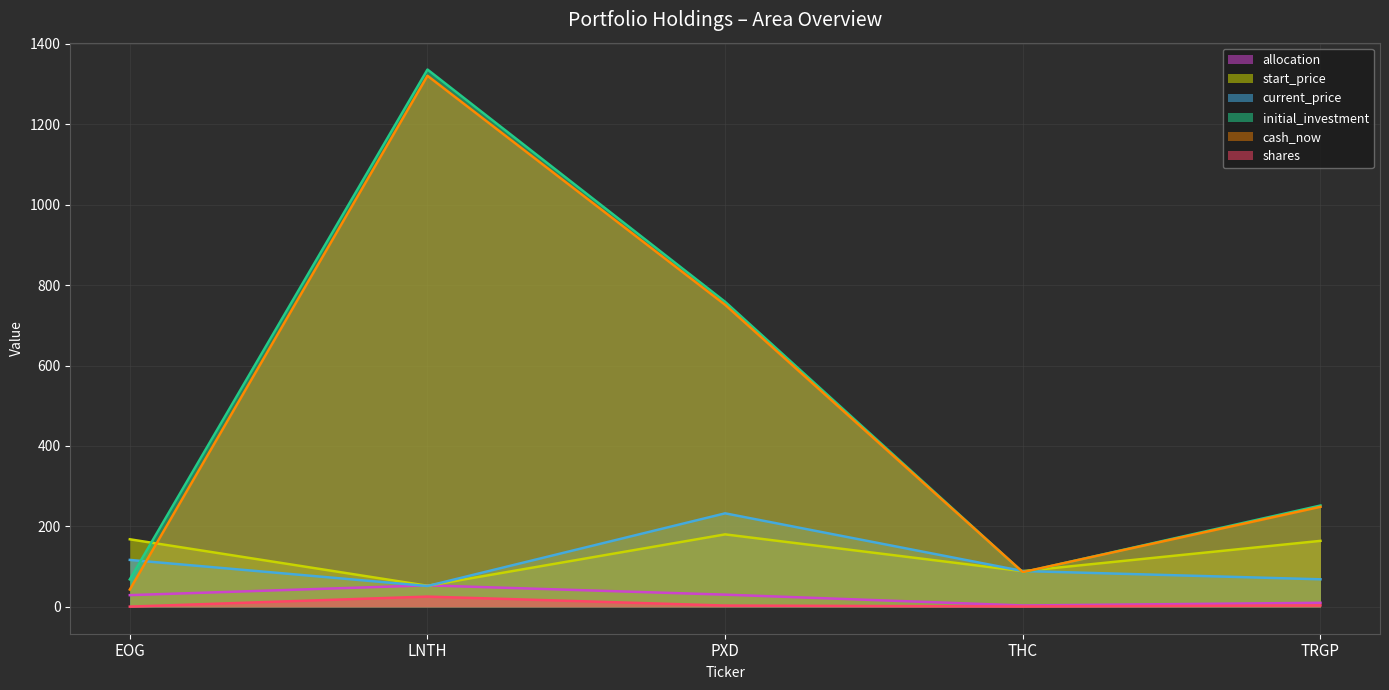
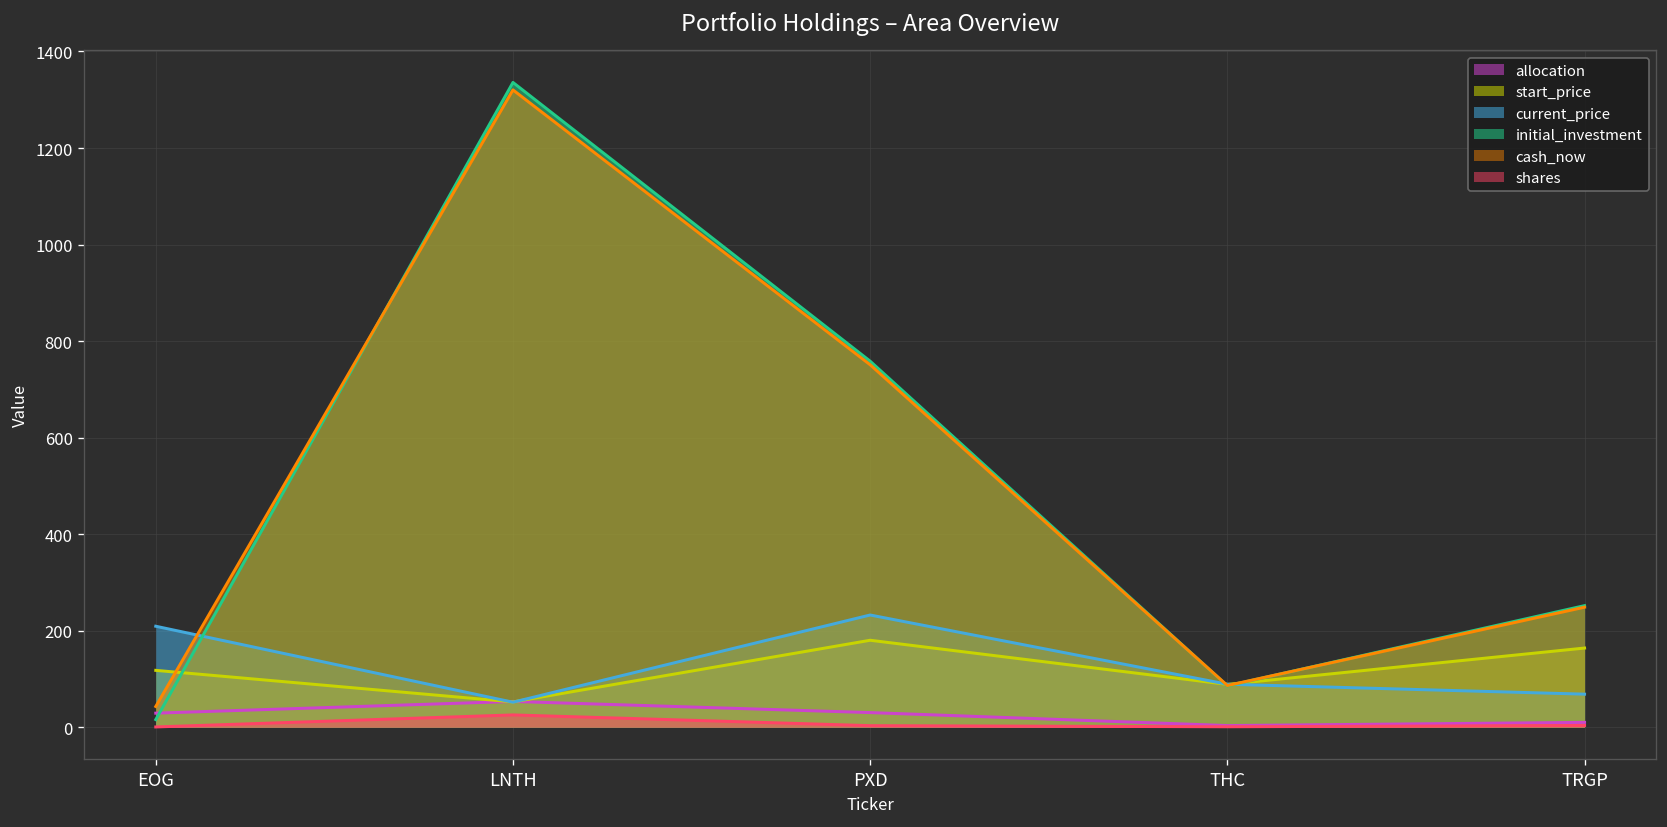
start_price, EOG: 170 -> 120
current_price, EOG: 120 -> 210
initial_investment, EOG: 70 -> 20
